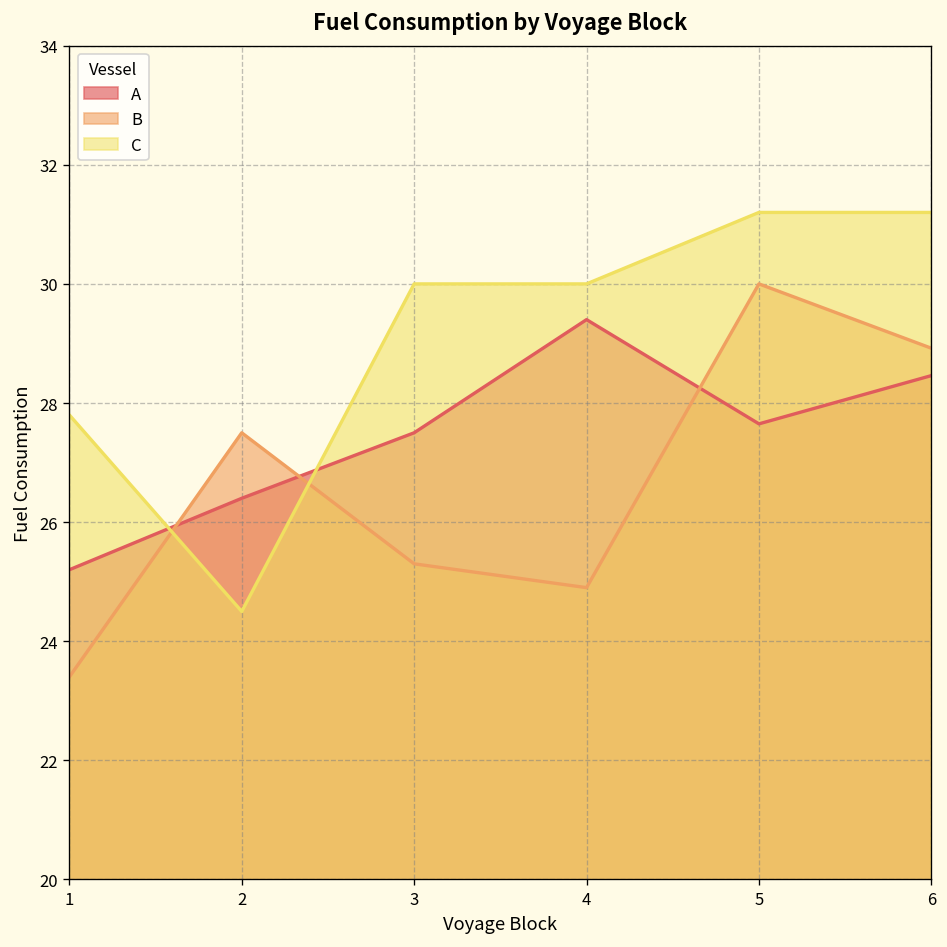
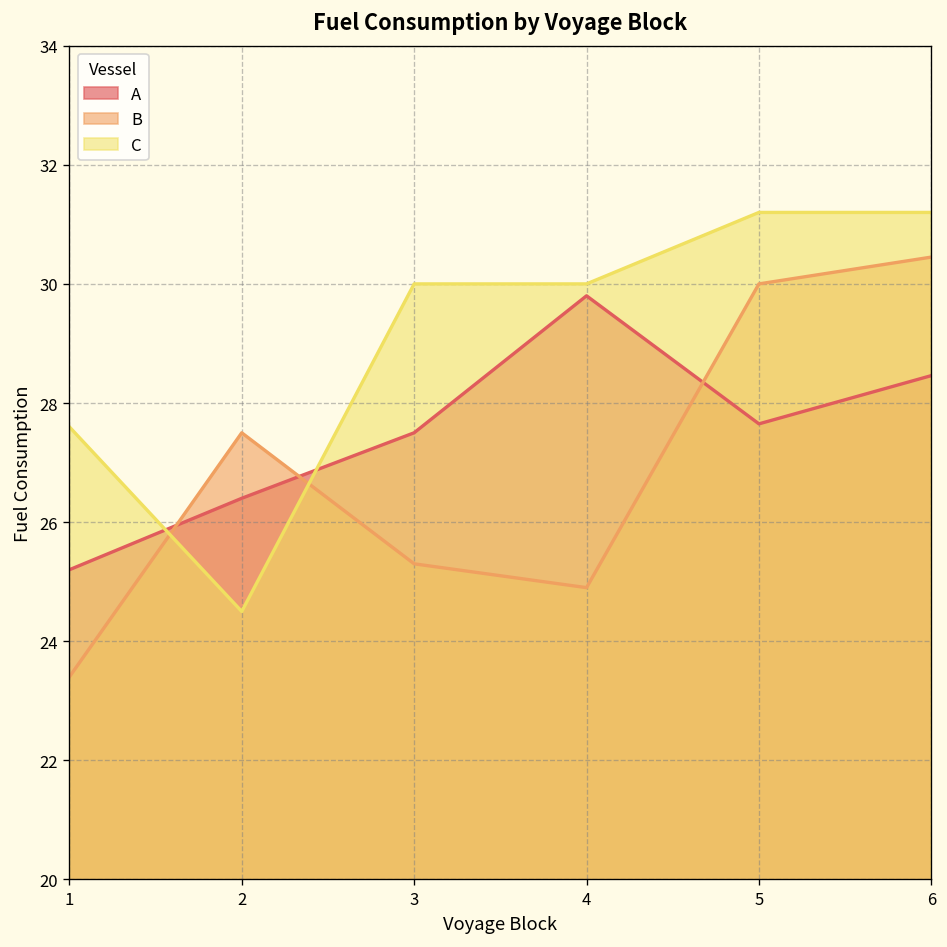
C, 1: 27.8 -> 27.6
A, 4: 29.4 -> 29.8
B, 6: 28.9 -> 30.5
